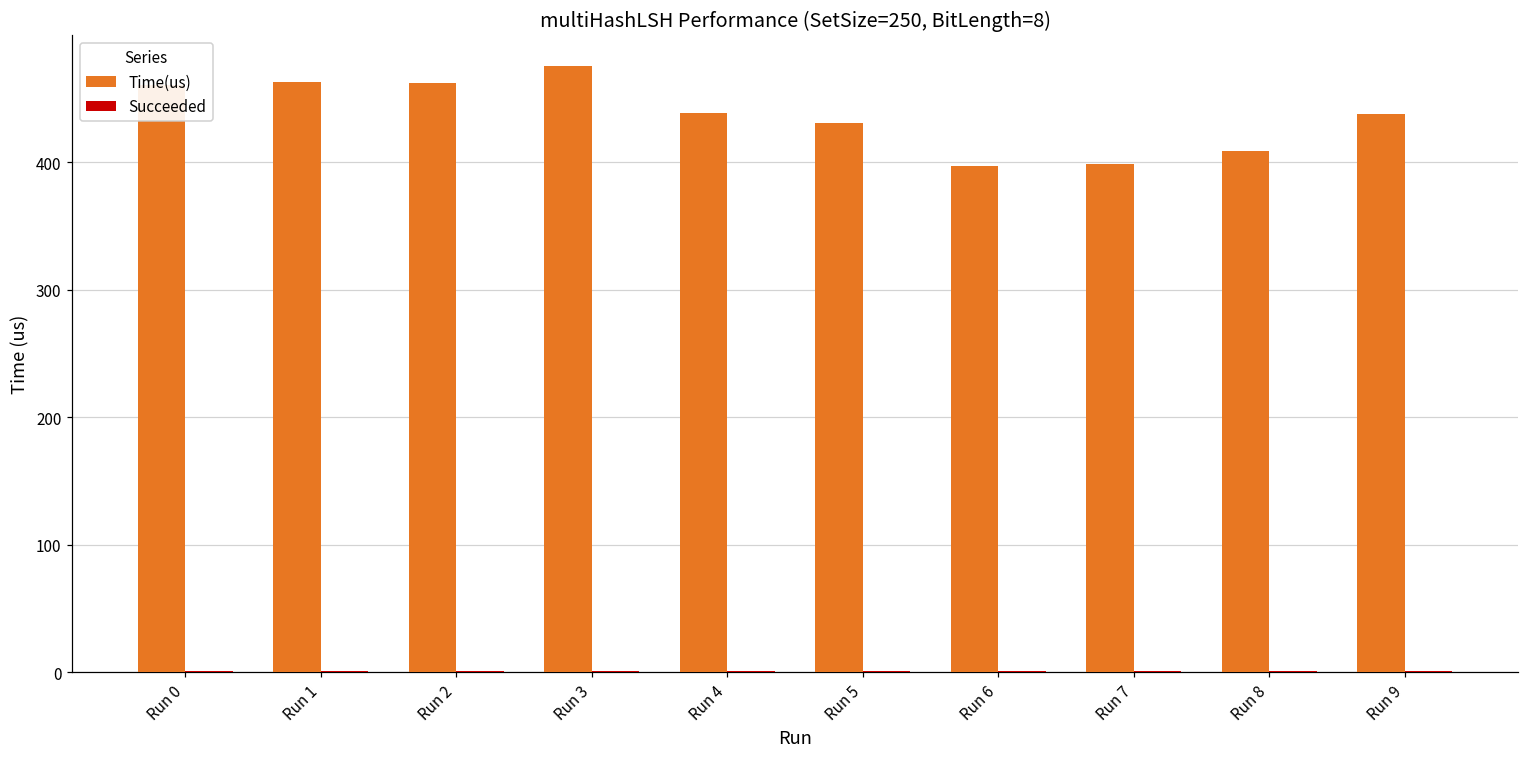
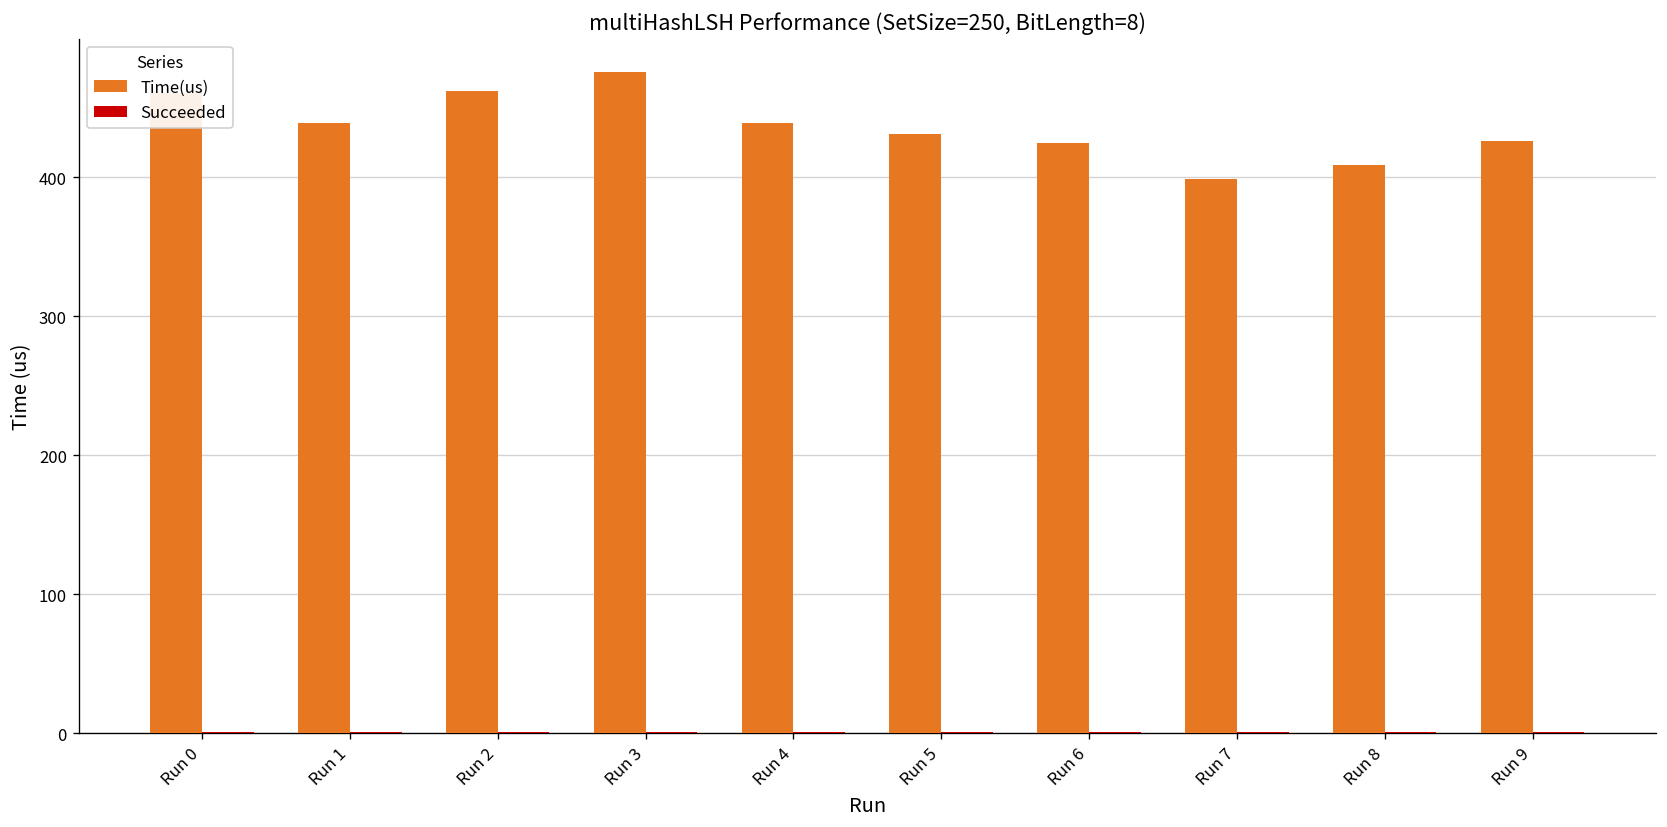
Time(us), Run 1: 463 -> 439
Time(us), Run 6: 397 -> 425
Time(us), Run 9: 438 -> 426
